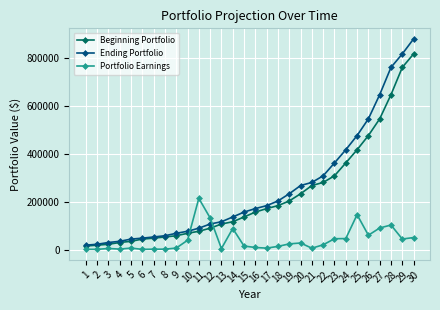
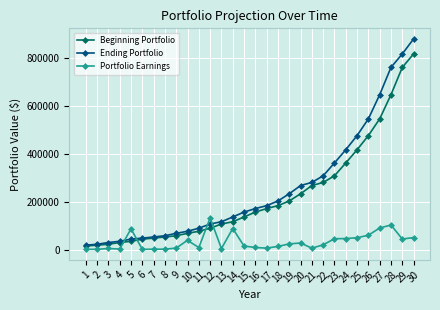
Portfolio Earnings, 5: 10000 -> 90000
Portfolio Earnings, 11: 210000 -> 10000
Portfolio Earnings, 25: 150000 -> 50000
